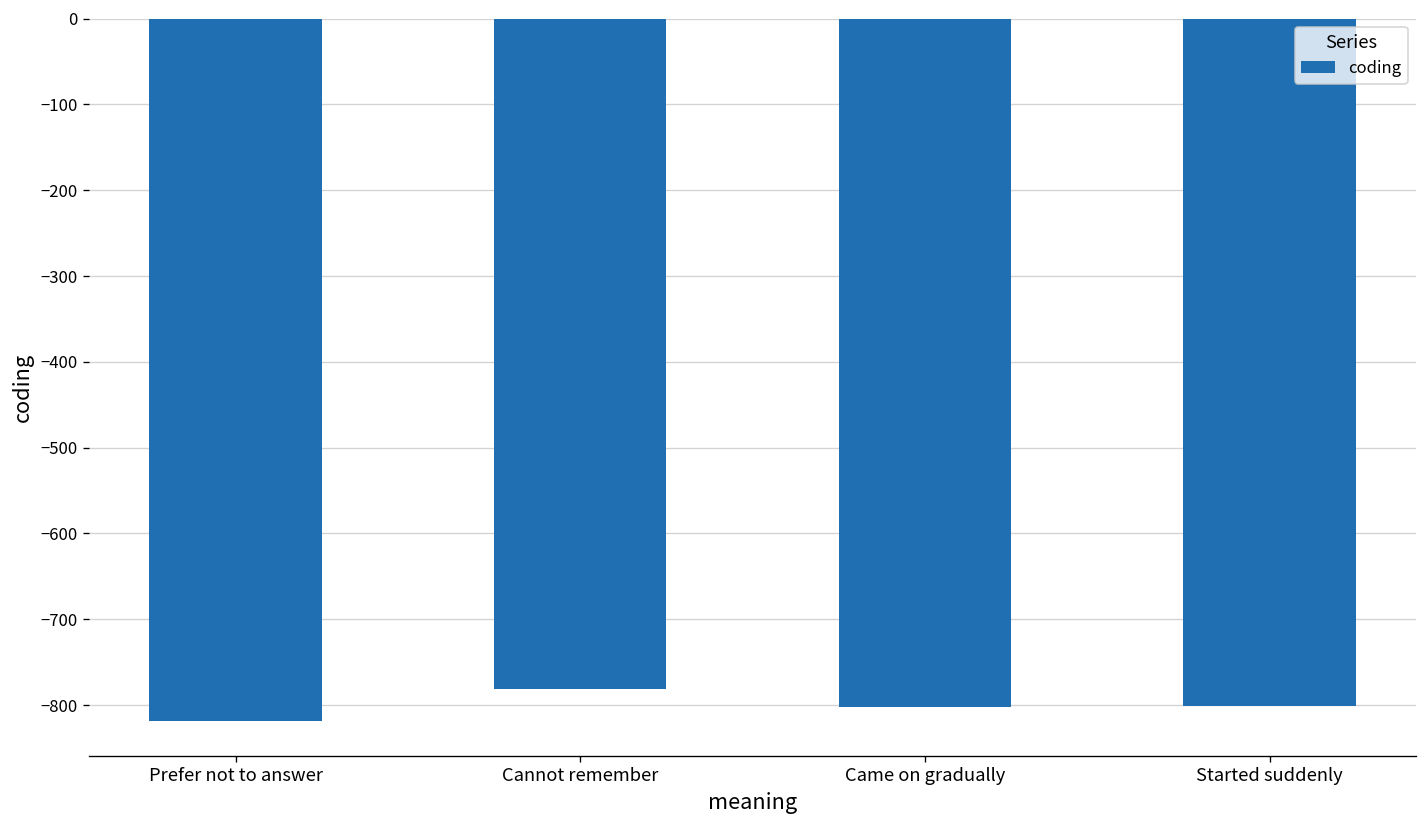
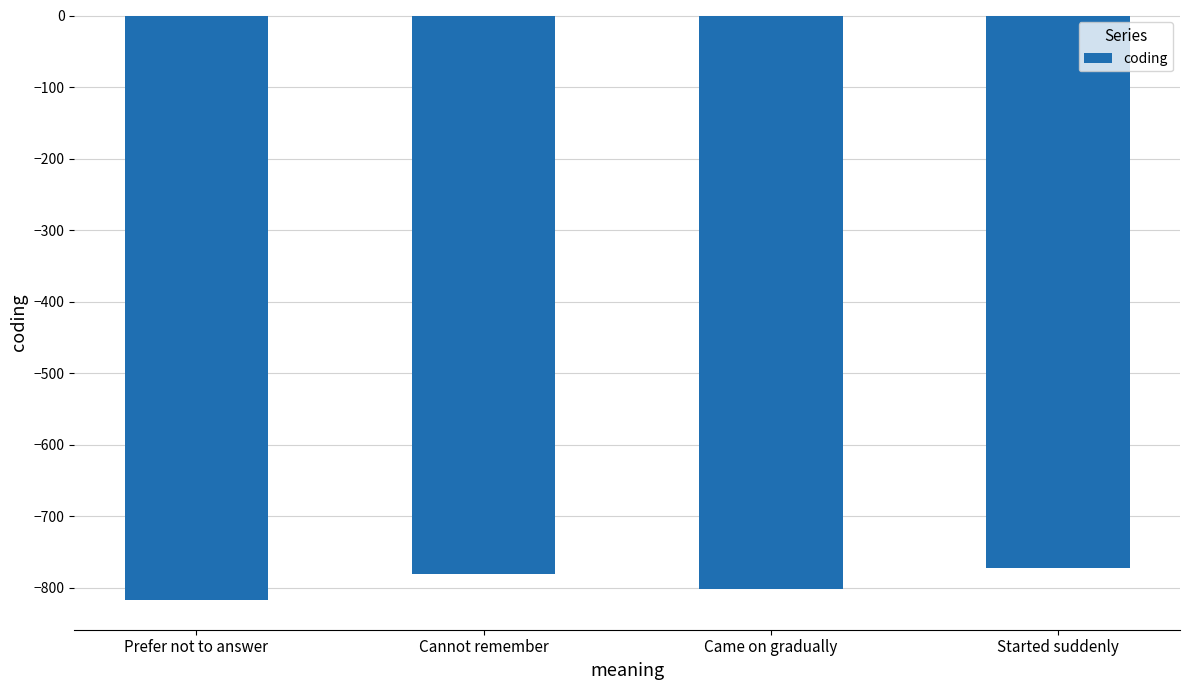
Started suddenly: -800 -> -770
